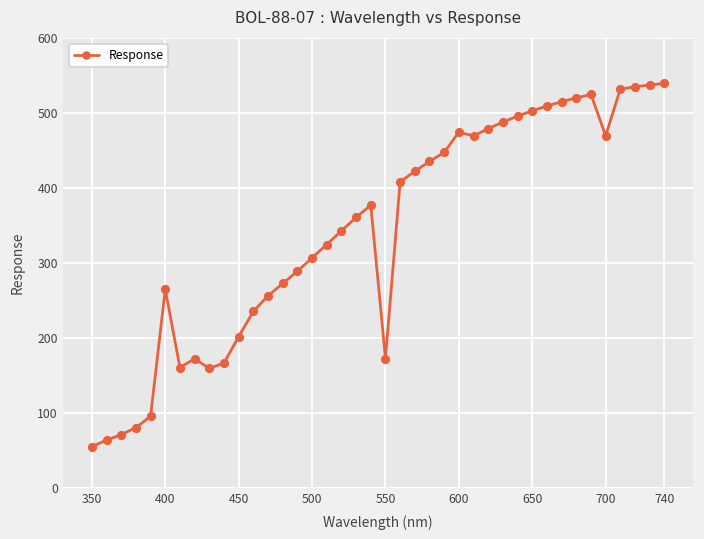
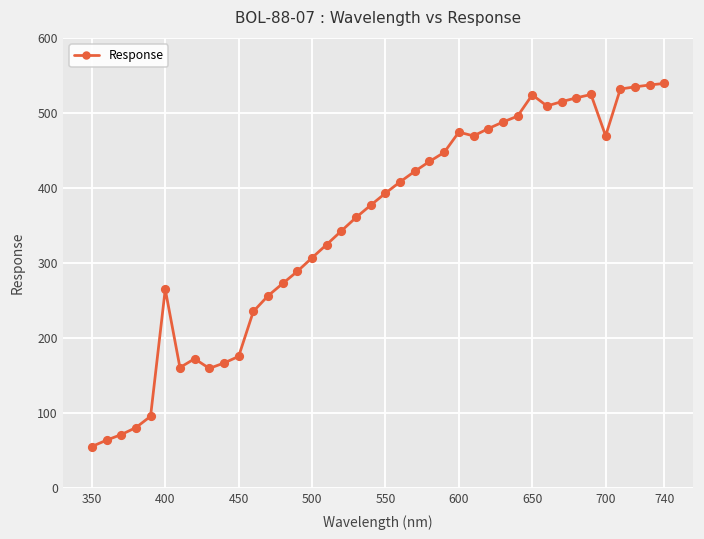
450: 200 -> 180
550: 170 -> 390
650: 500 -> 520
